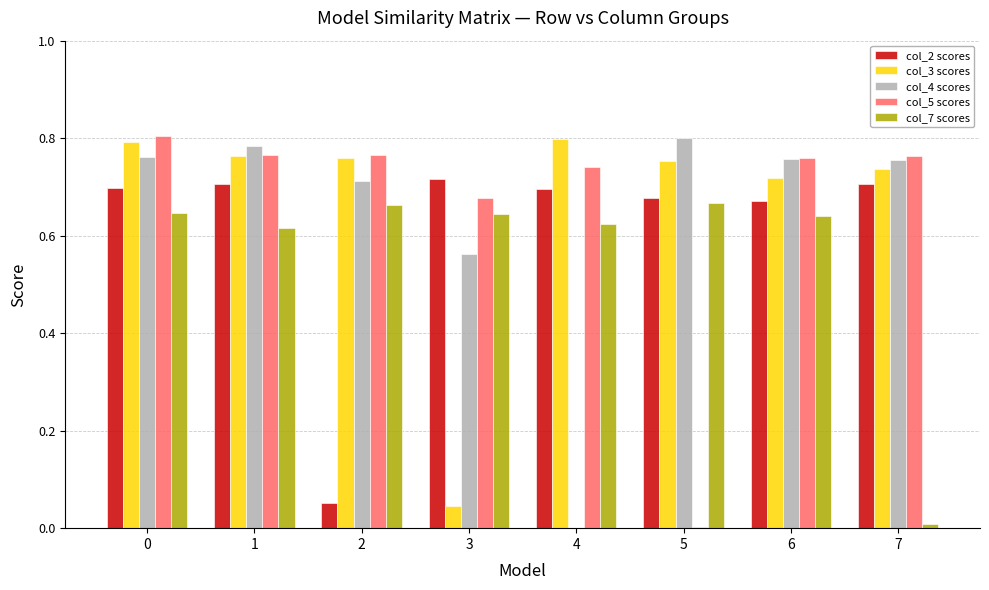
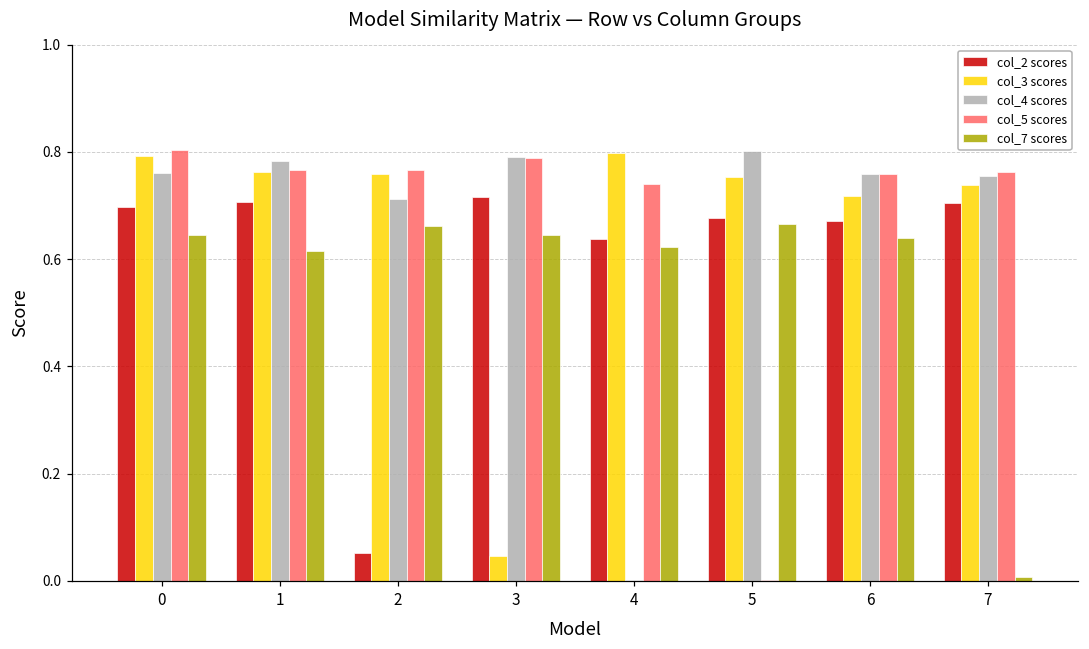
col_4 scores, 3: 0.56 -> 0.79
col_5 scores, 3: 0.68 -> 0.79
col_2 scores, 4: 0.70 -> 0.64
